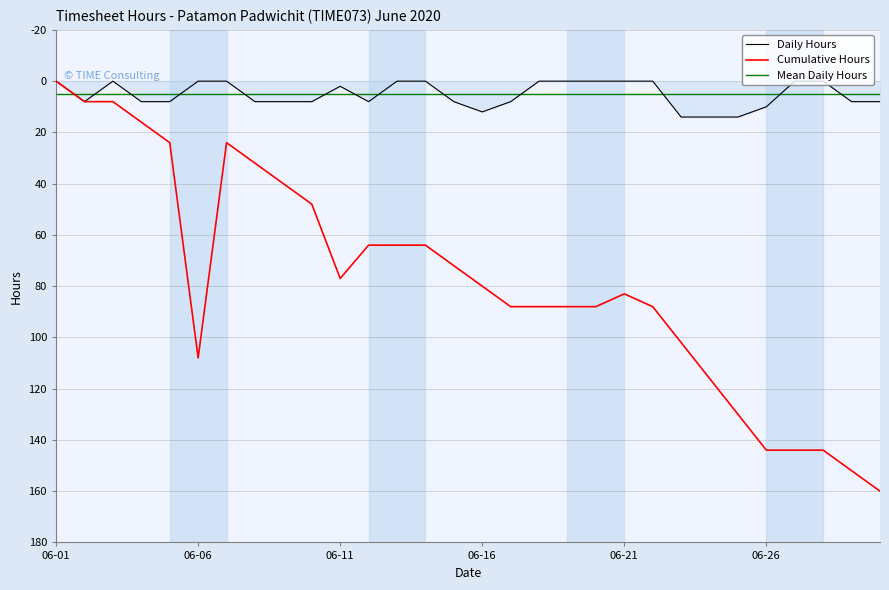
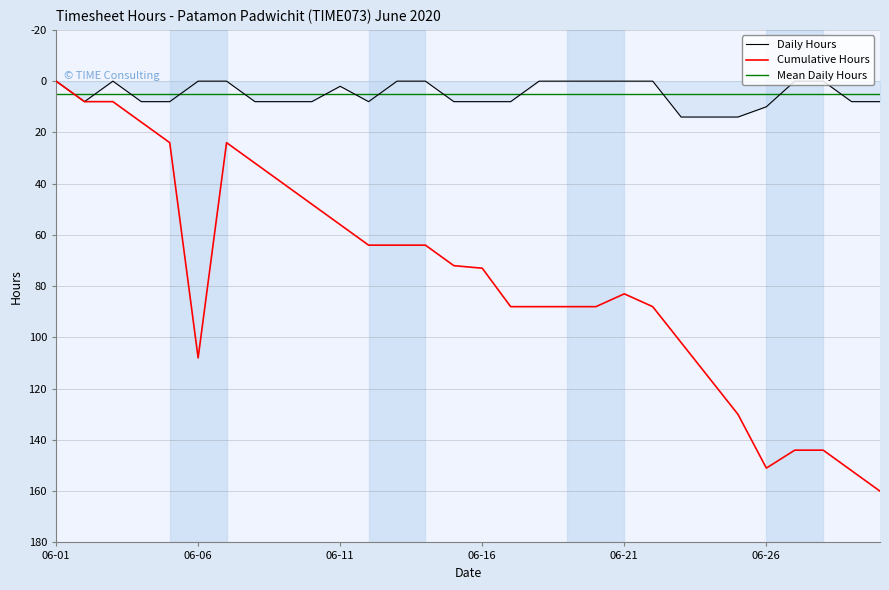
Cumulative Hours, 06-11: 77 -> 56
Daily Hours, 06-16: 12 -> 8
Cumulative Hours, 06-16: 80 -> 73
Cumulative Hours, 06-26: 144 -> 151
